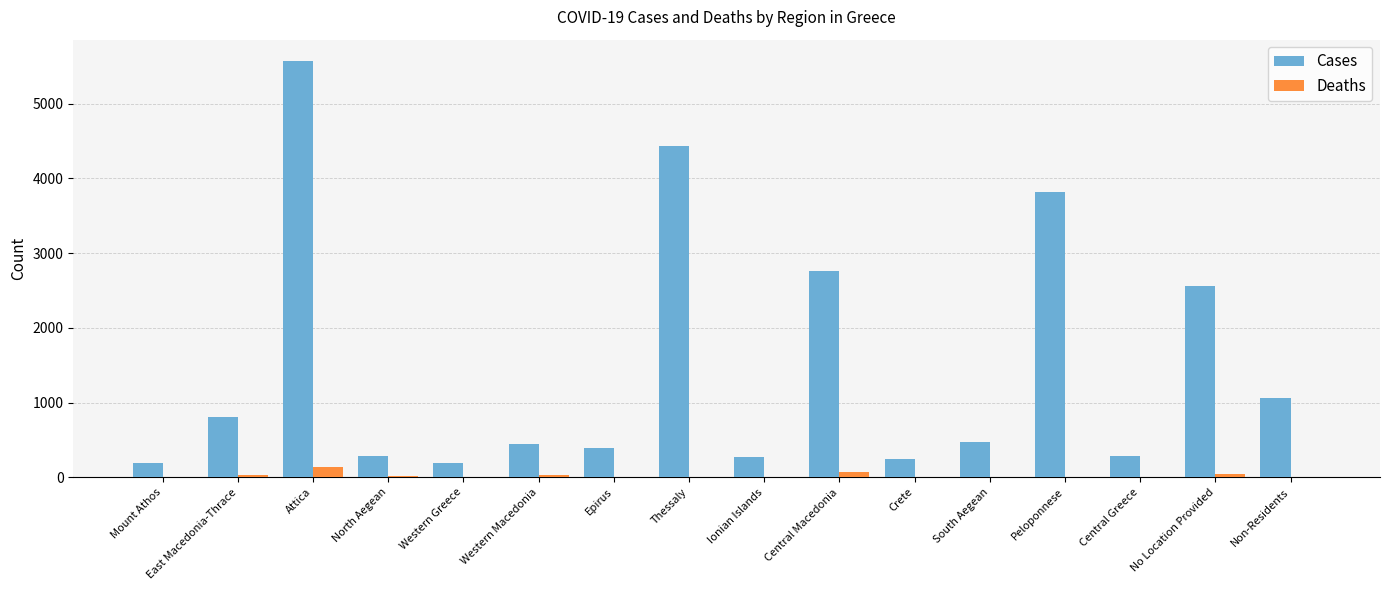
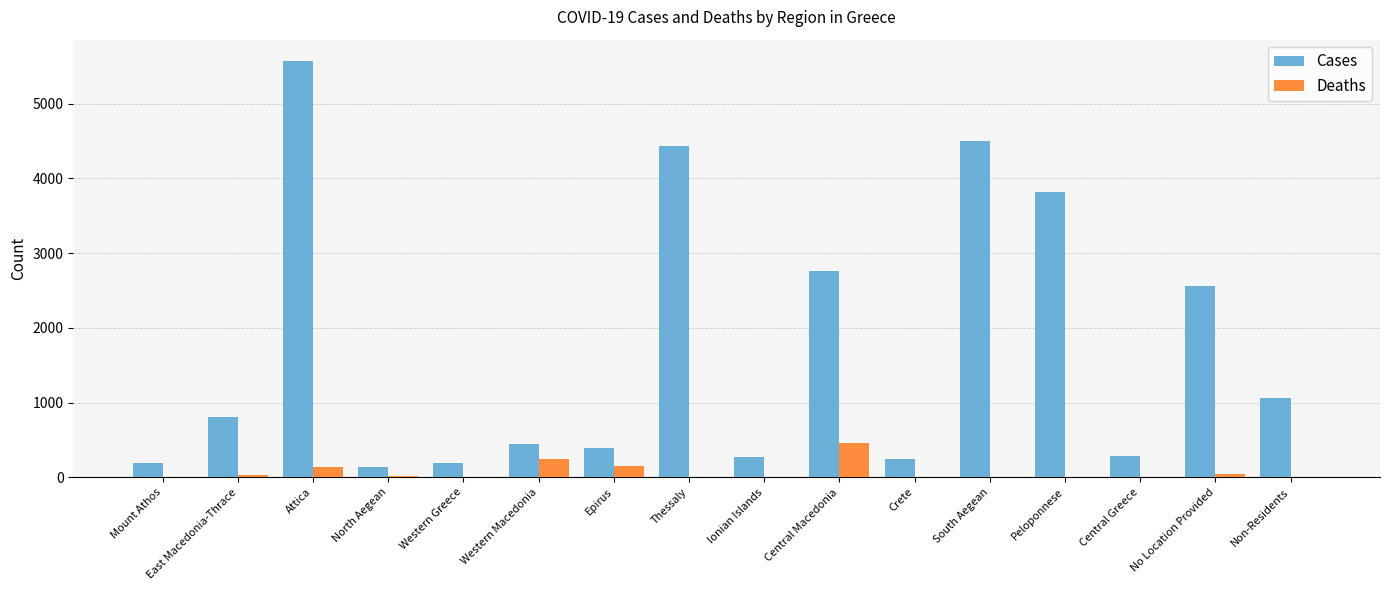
Cases, North Aegean: 300 -> 100
Deaths, Western Macedonia: 0 -> 200
Deaths, Epirus: 0 -> 100
Deaths, Central Macedonia: 100 -> 500
Cases, South Aegean: 500 -> 4500
